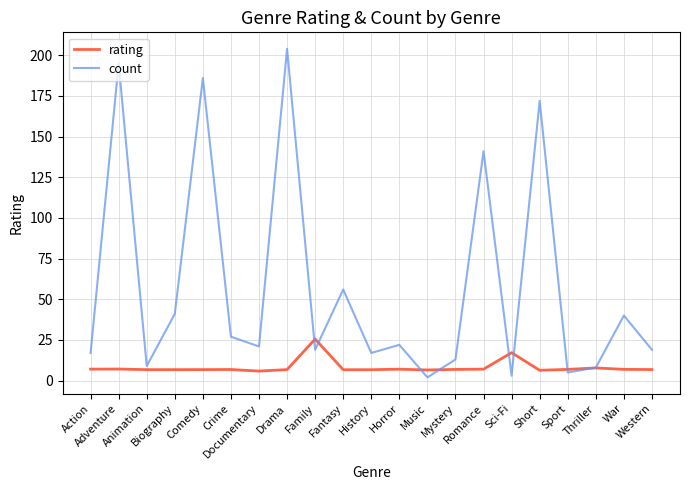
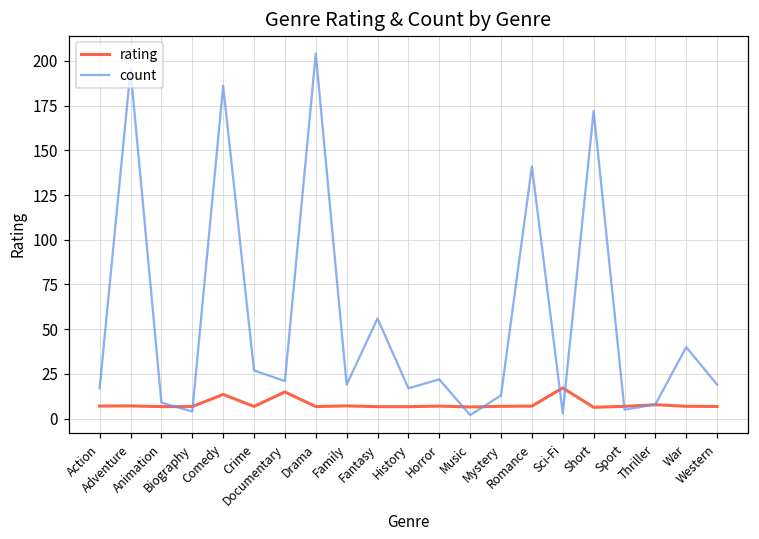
count, Biography: 41 -> 4
rating, Comedy: 7 -> 14
rating, Documentary: 6 -> 15
rating, Family: 26 -> 7
